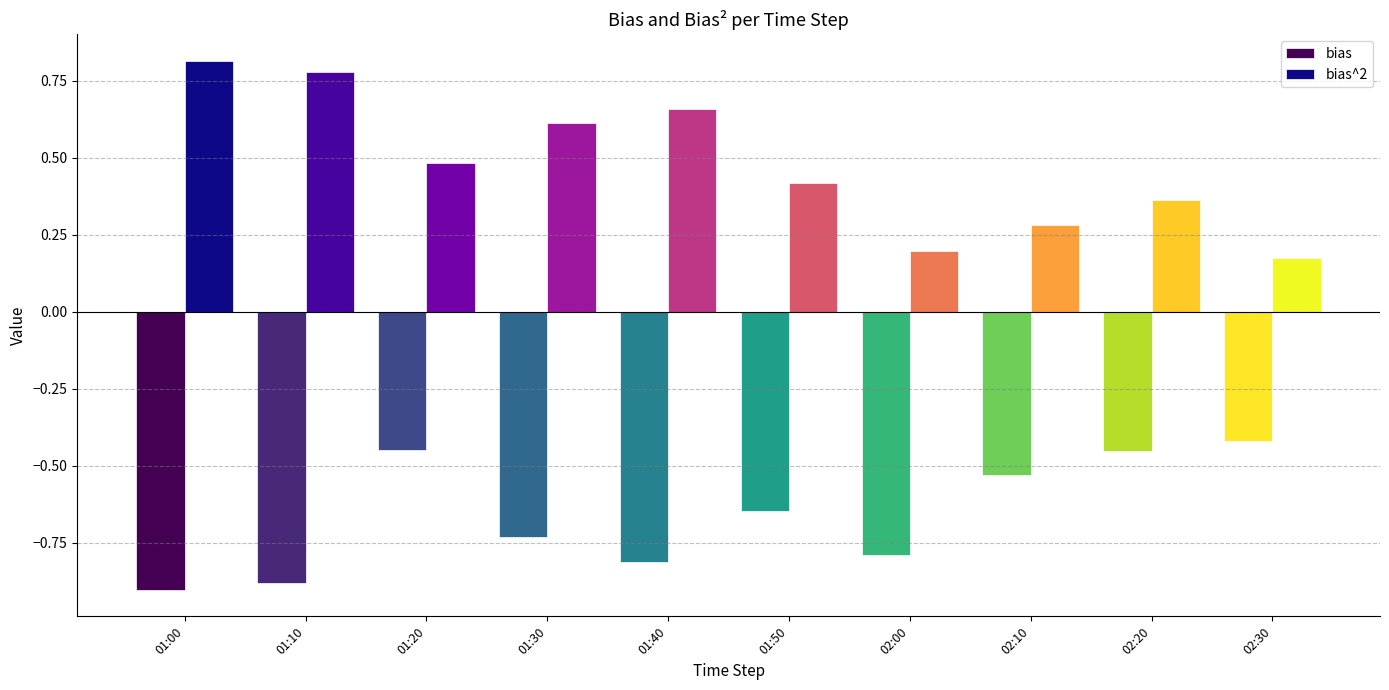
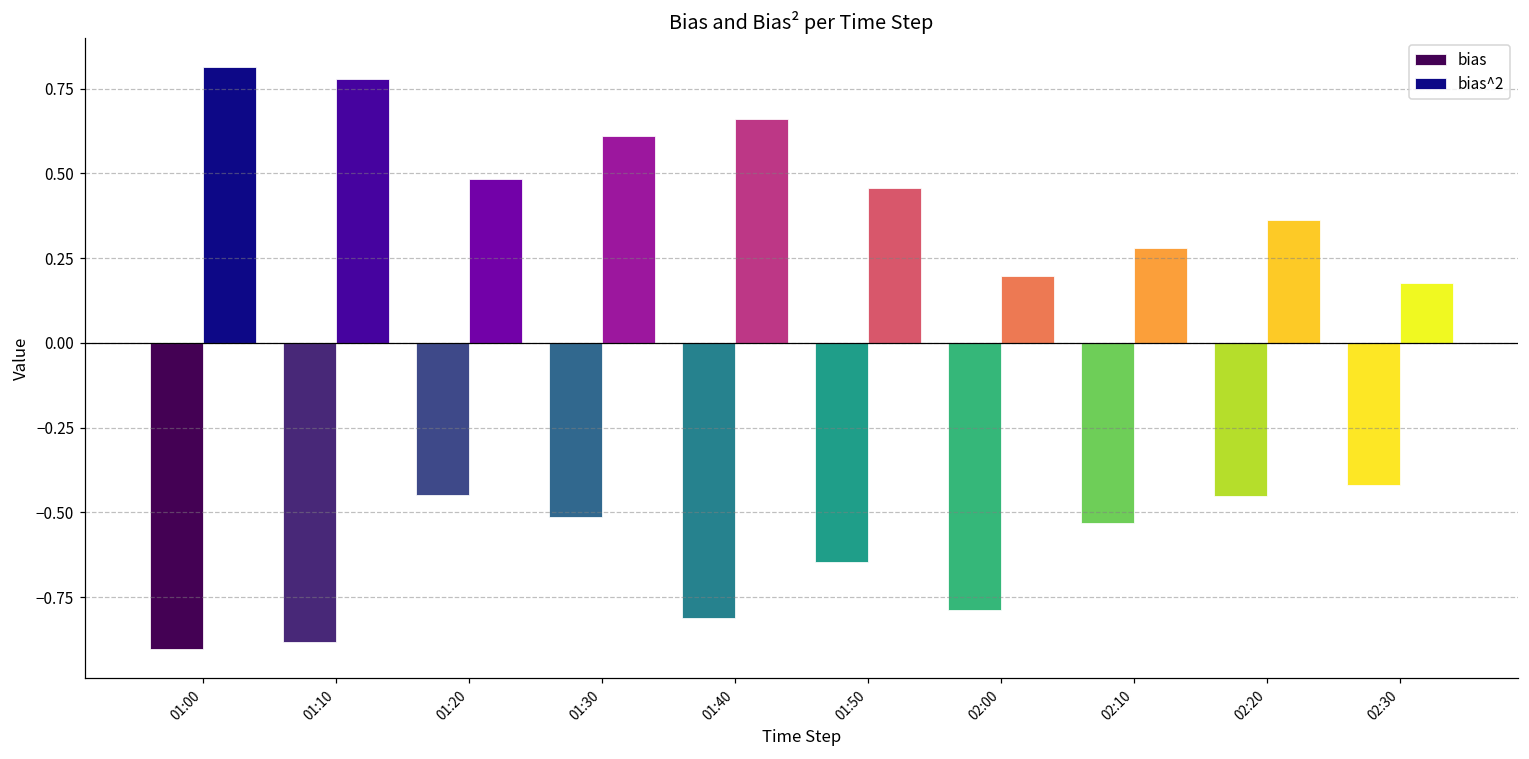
bias, 01:30: -0.73 -> -0.51
bias^2, 01:50: 0.42 -> 0.46
